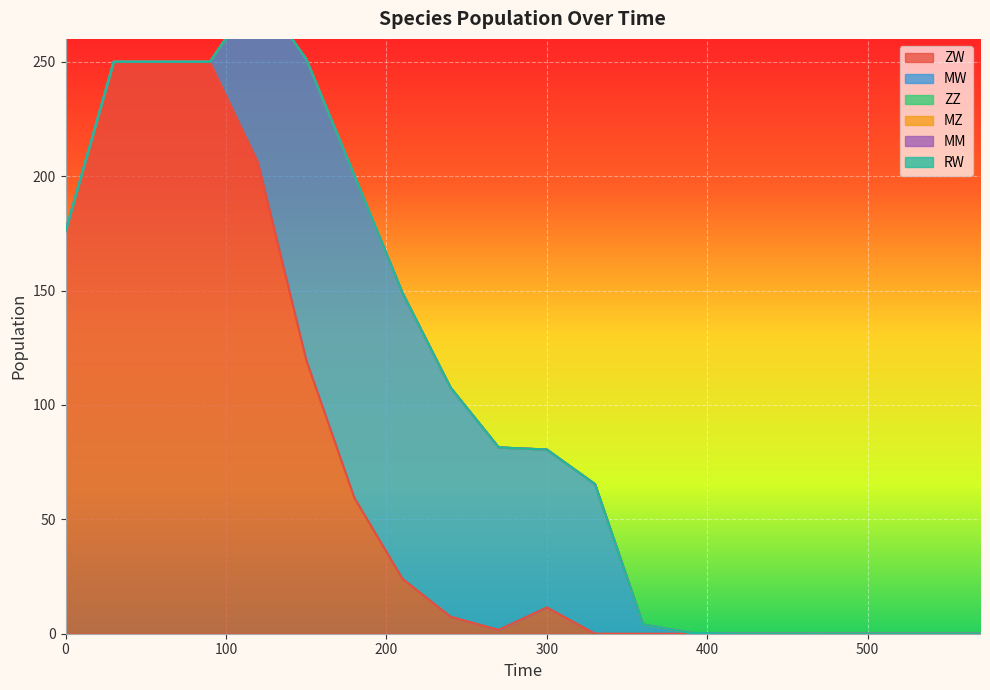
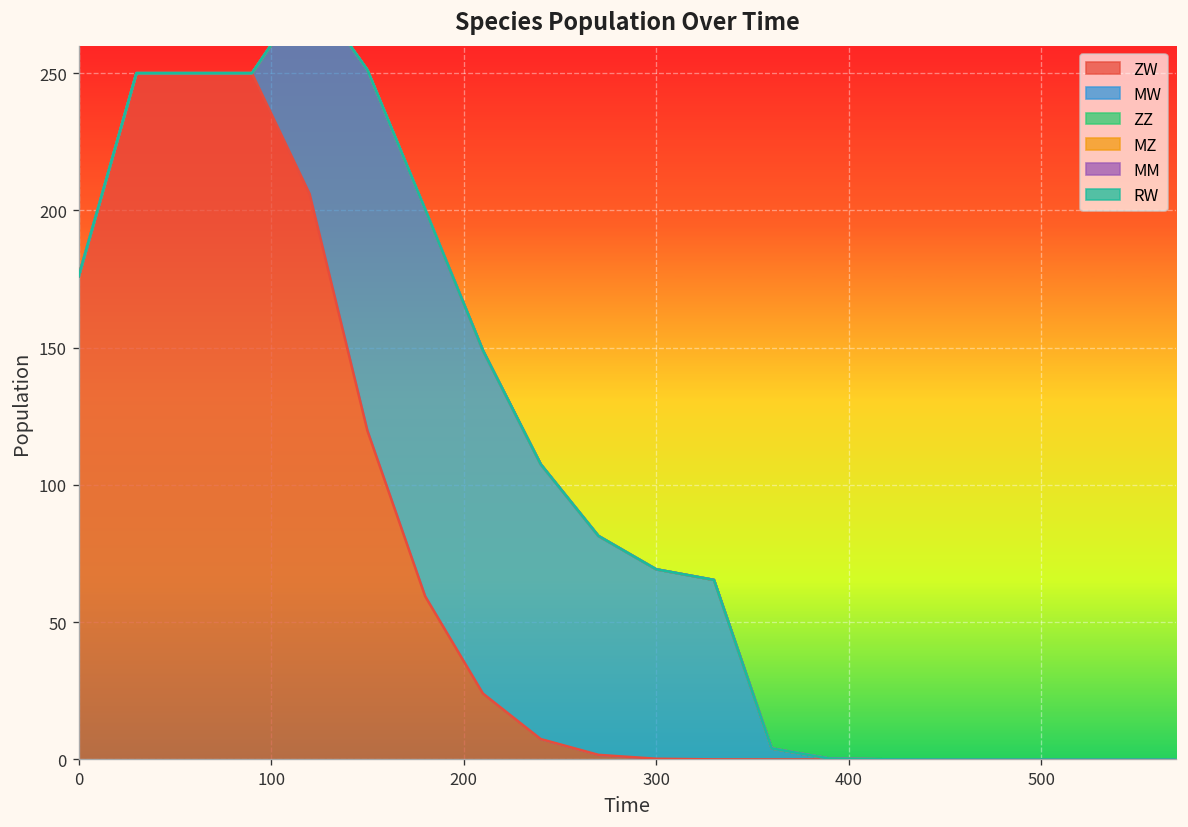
ZW, 300: 11 -> 0
